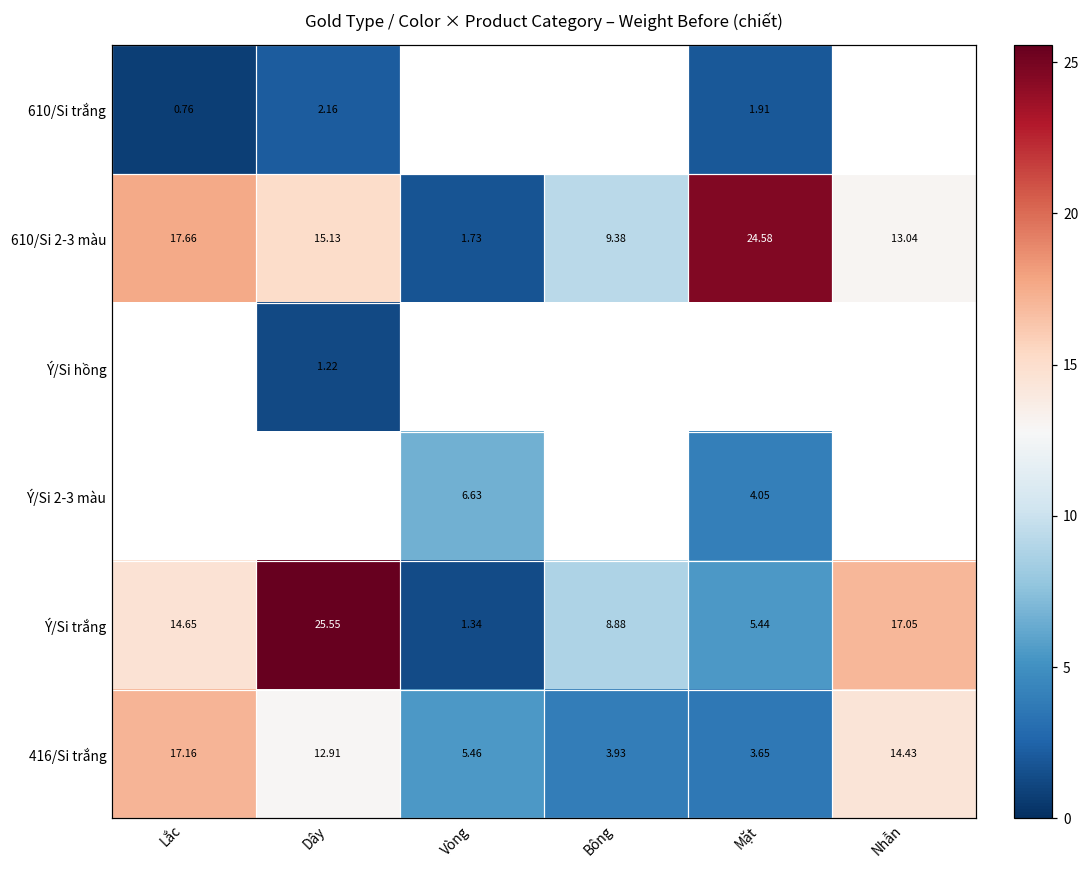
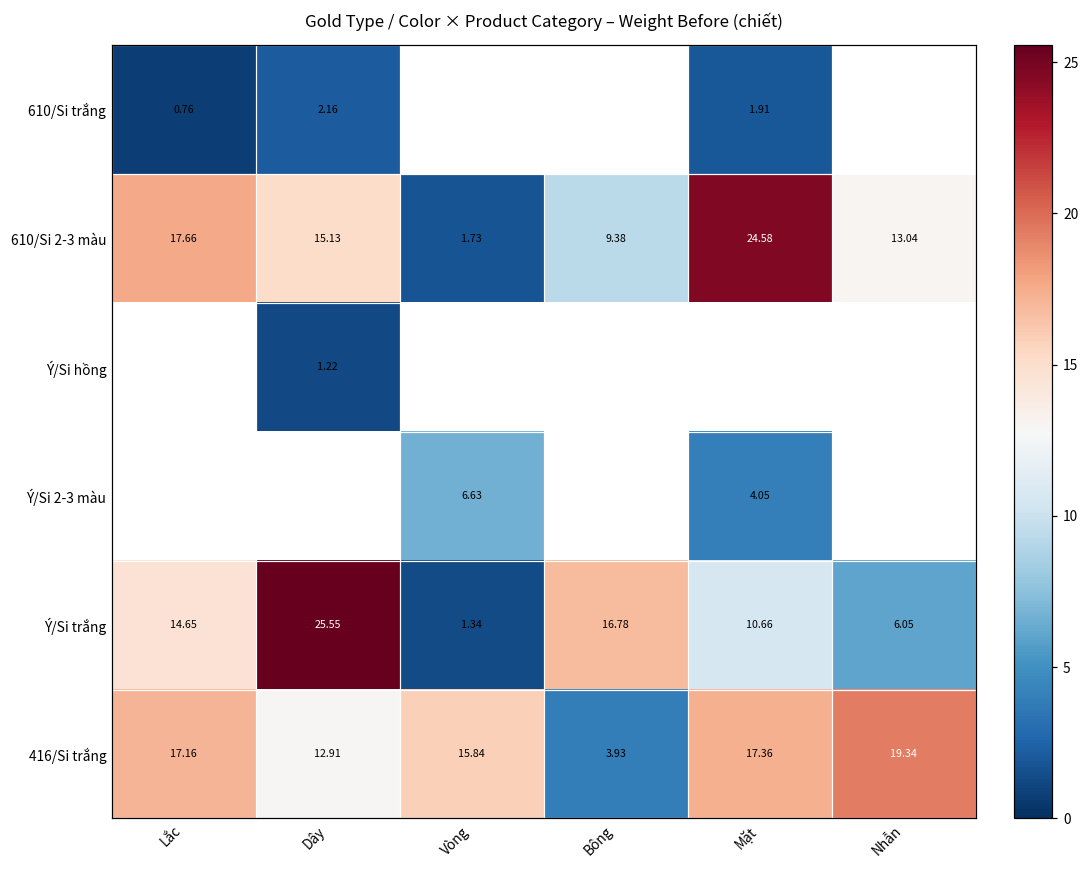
Ý/Si trắng, Bông: 8.88 -> 16.78
Ý/Si trắng, Mặt: 5.44 -> 10.66
Ý/Si trắng, Nhẫn: 17.05 -> 6.05
416/Si trắng, Vòng: 5.46 -> 15.84
416/Si trắng, Mặt: 3.65 -> 17.36
416/Si trắng, Nhẫn: 14.43 -> 19.34
